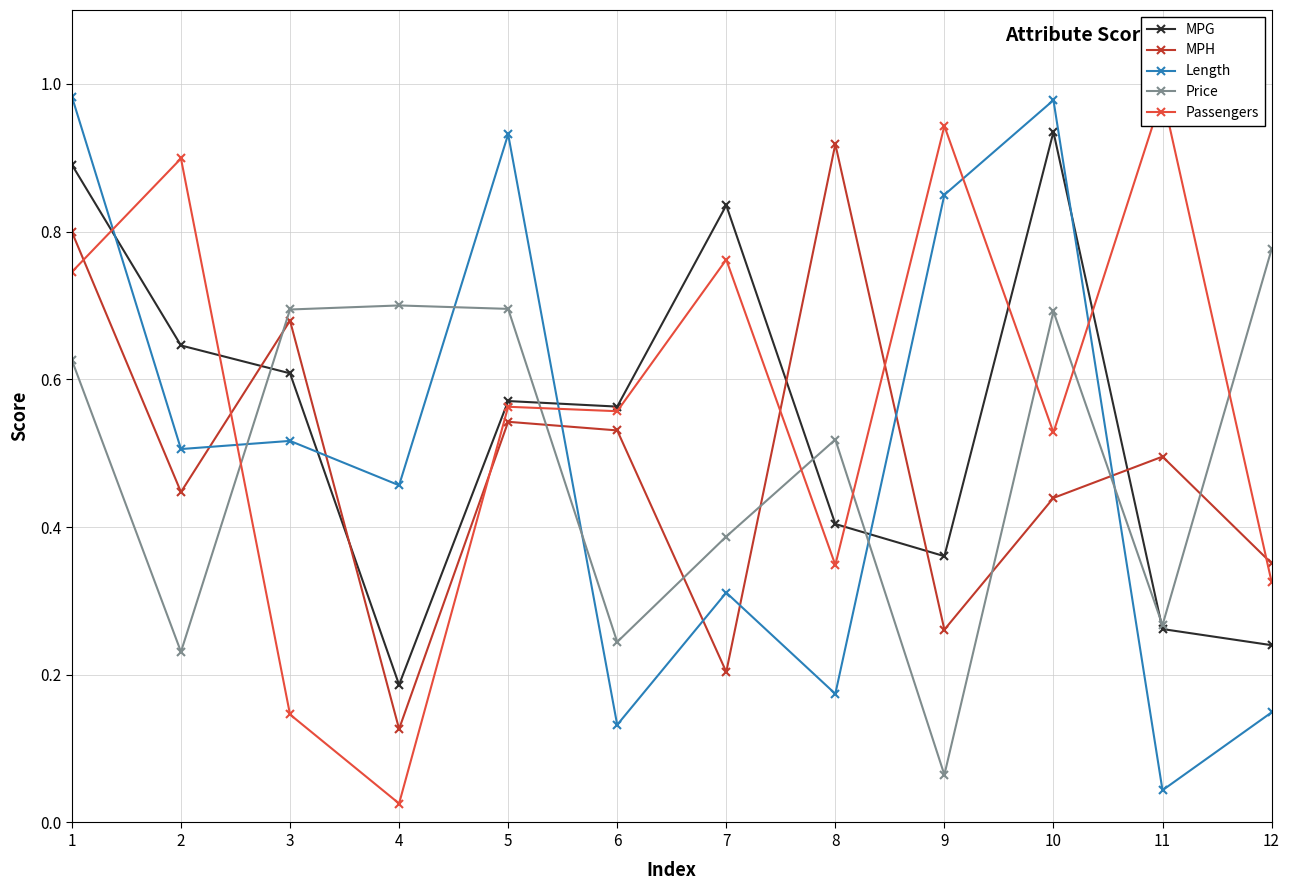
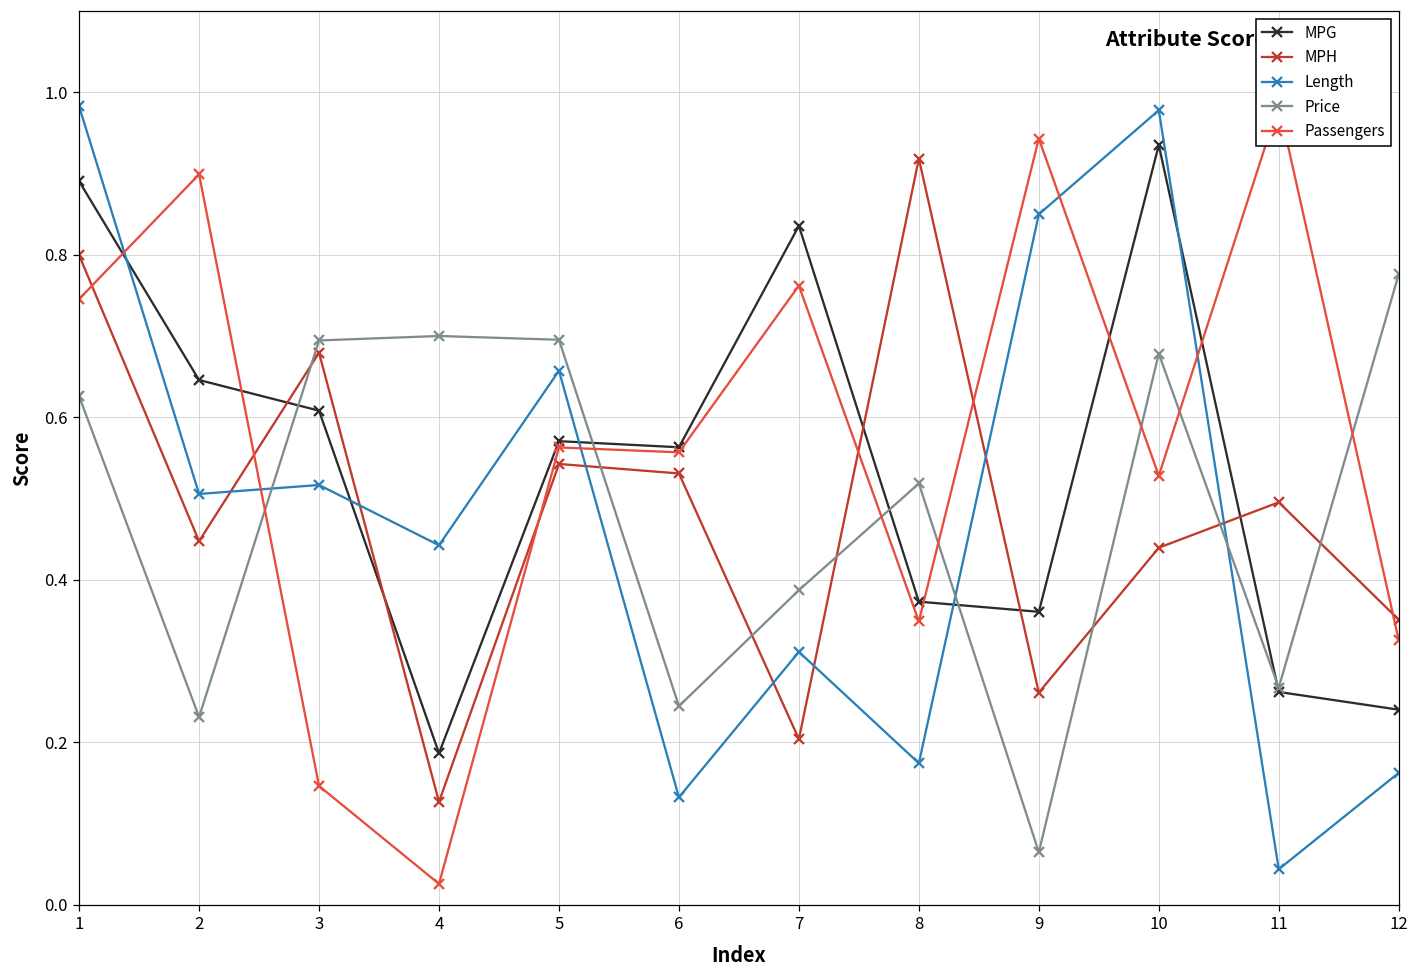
Length, 4: 0.46 -> 0.44
Length, 5: 0.93 -> 0.66
MPG, 8: 0.40 -> 0.37
Price, 10: 0.69 -> 0.68
Length, 12: 0.15 -> 0.16
